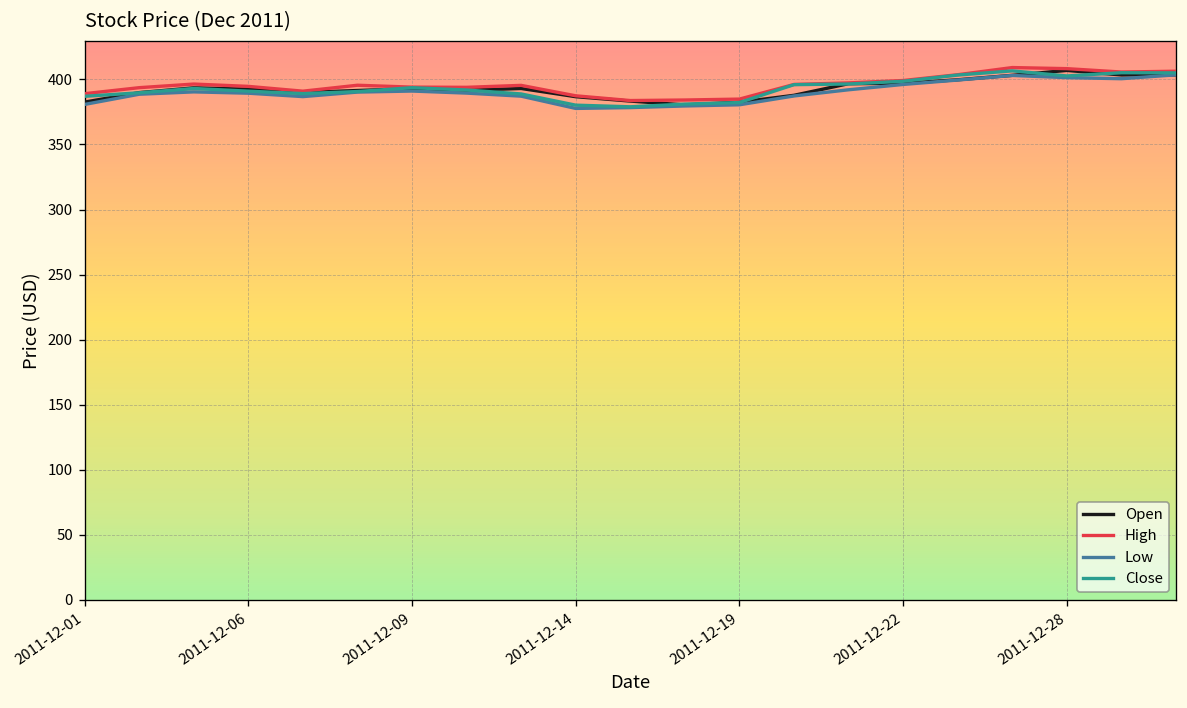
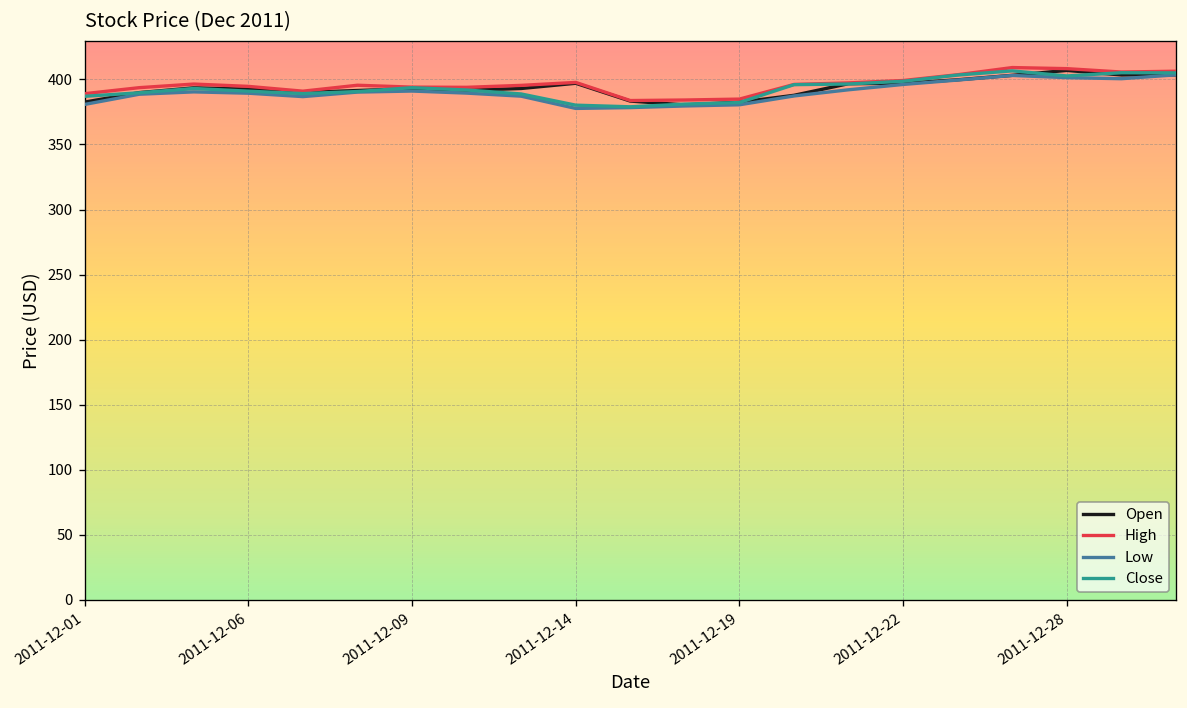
Open, 2011-12-14: 387 -> 397
High, 2011-12-14: 387 -> 398
